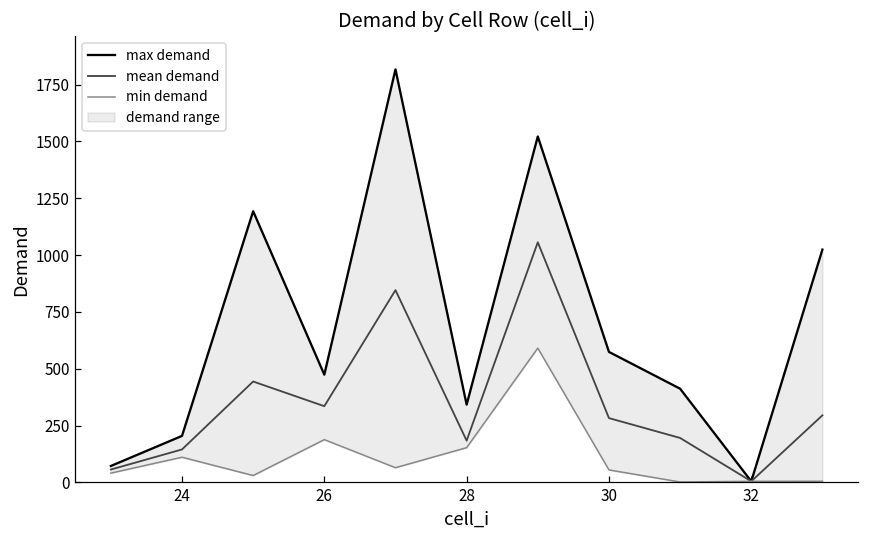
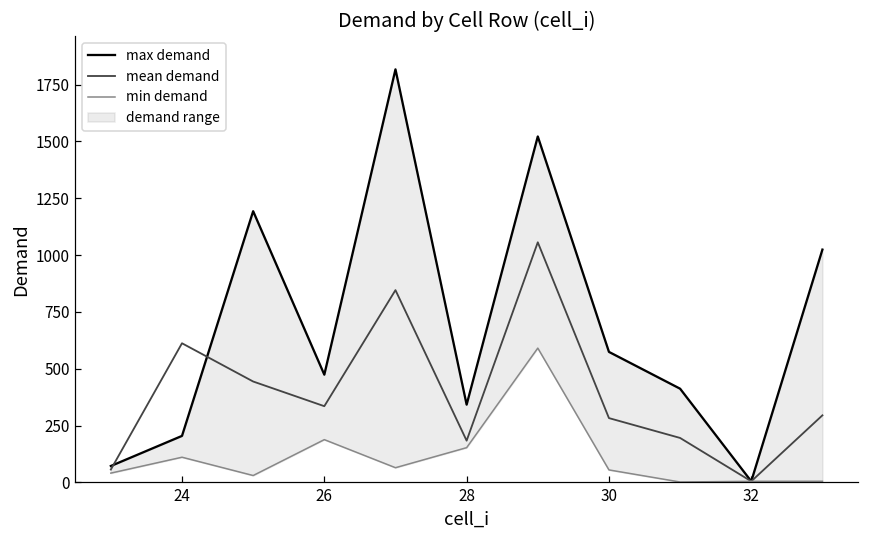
mean demand, 24: 150 -> 610
